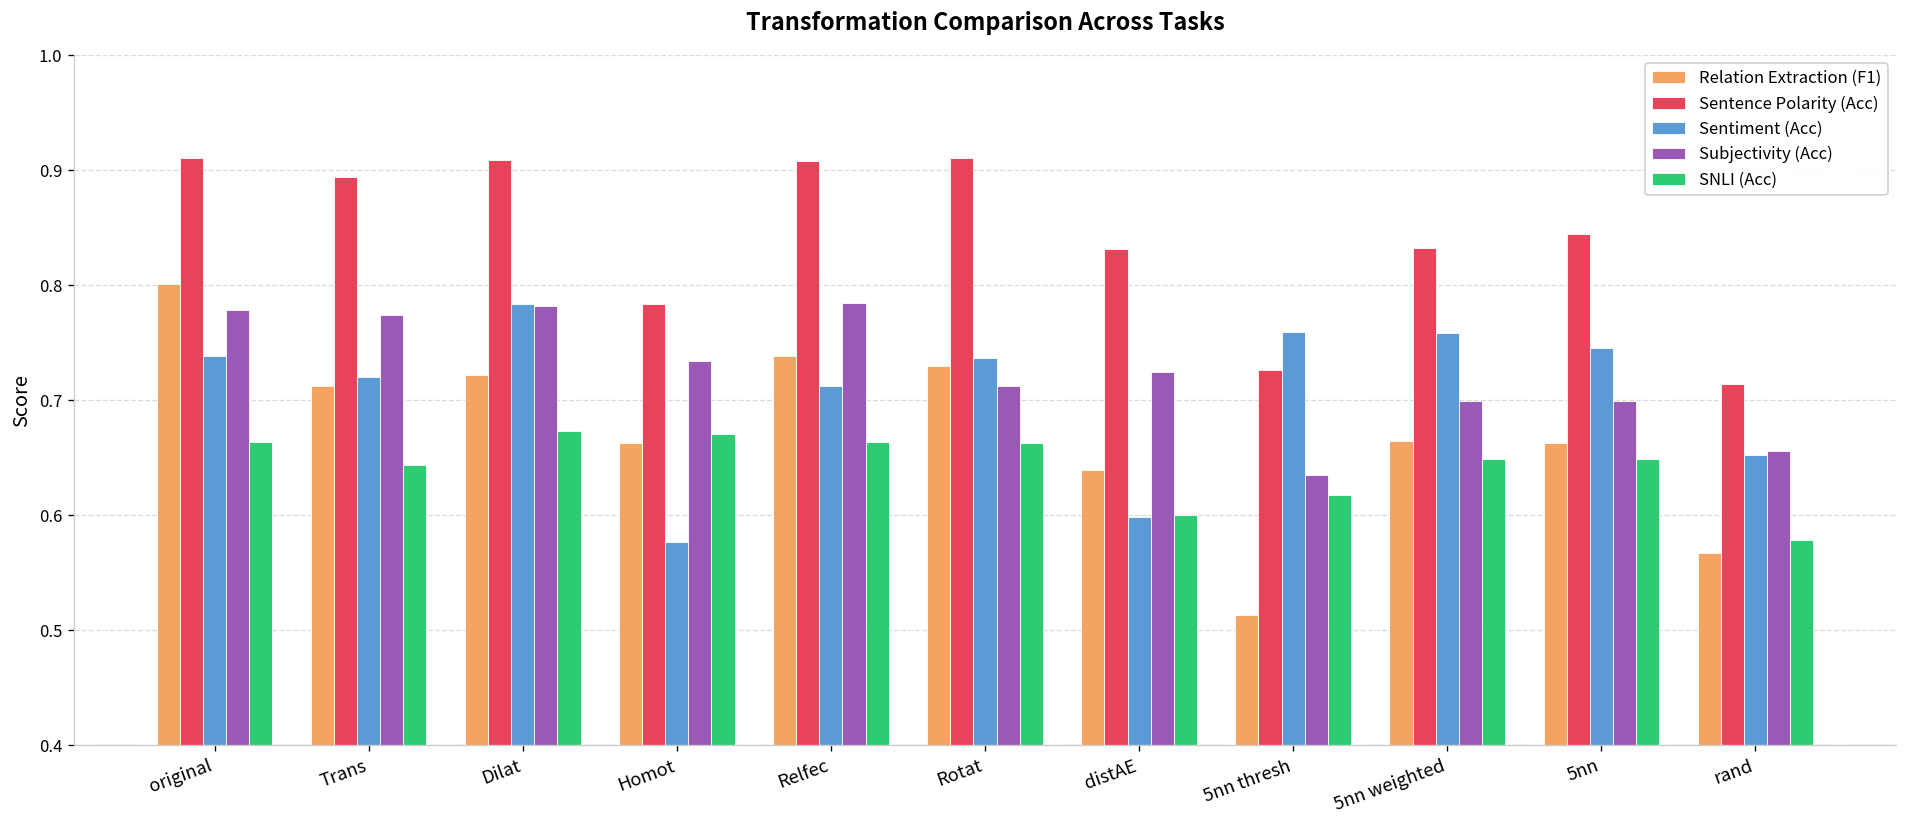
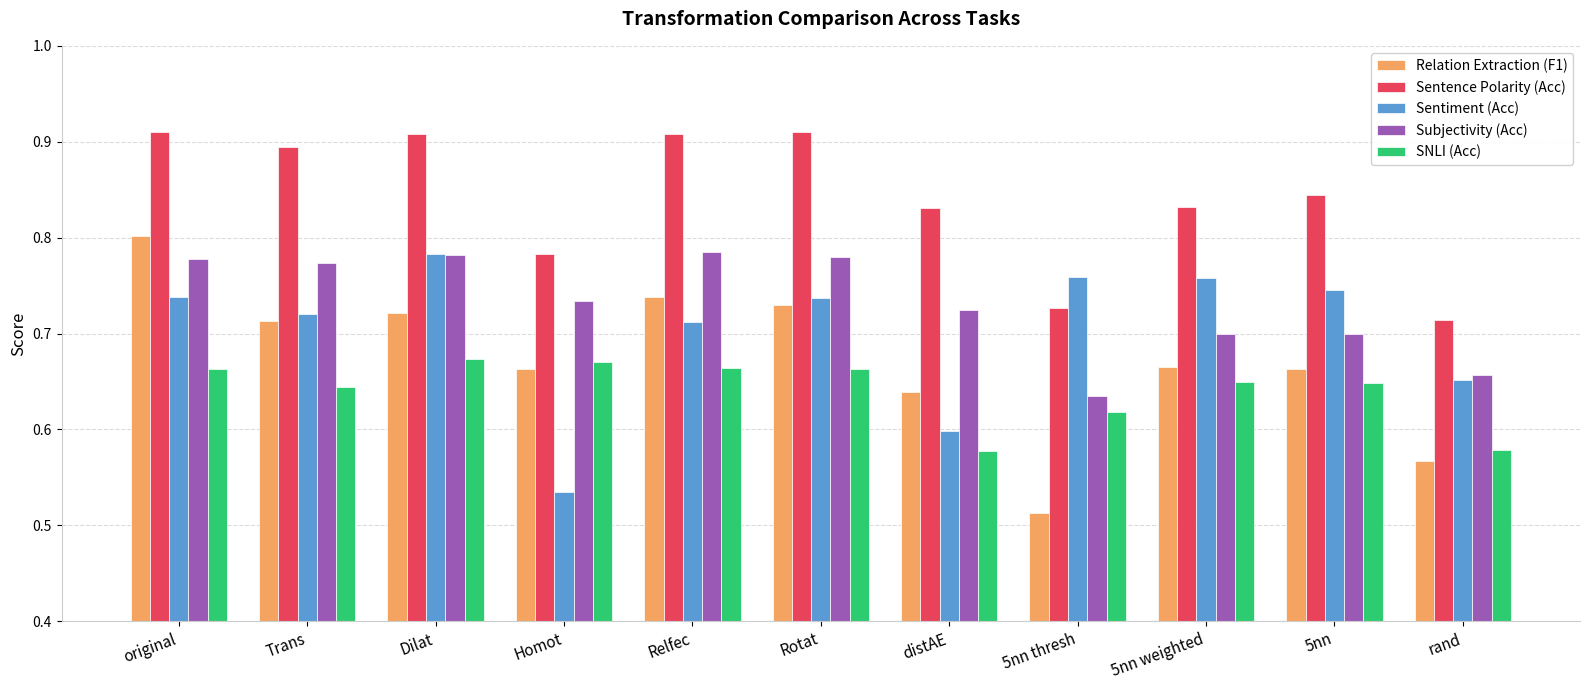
Sentiment (Acc), Homot: 0.58 -> 0.53
Subjectivity (Acc), Rotat: 0.71 -> 0.78
SNLI (Acc), distAE: 0.60 -> 0.58
